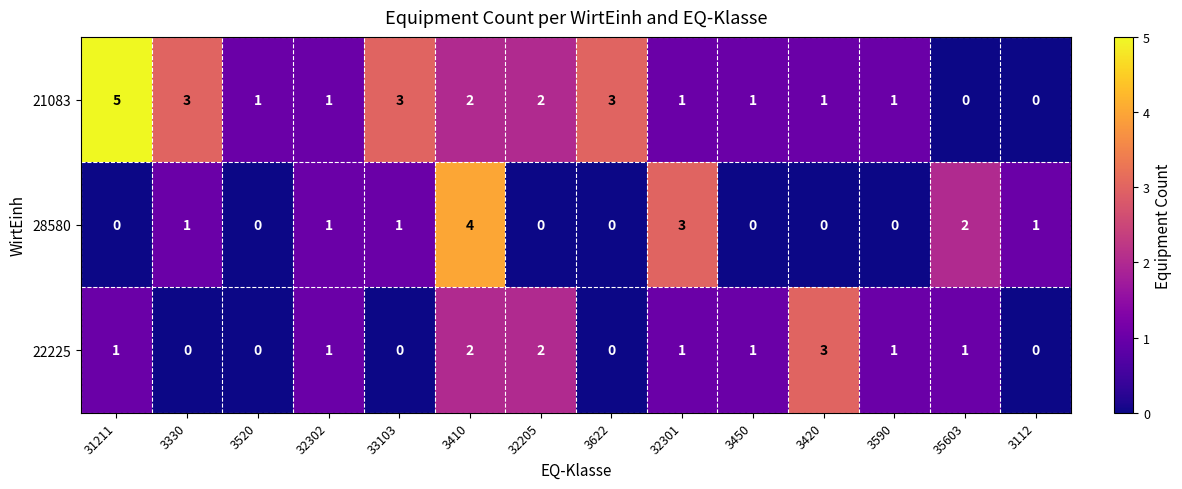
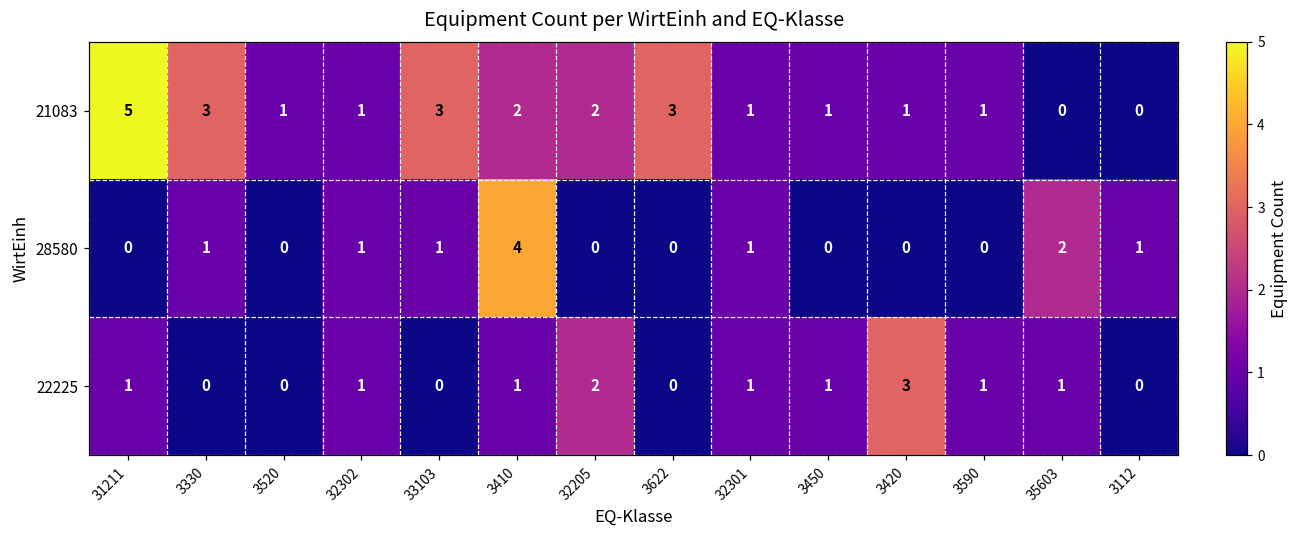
28580, 32301: 3 -> 1
22225, 3410: 2 -> 1
